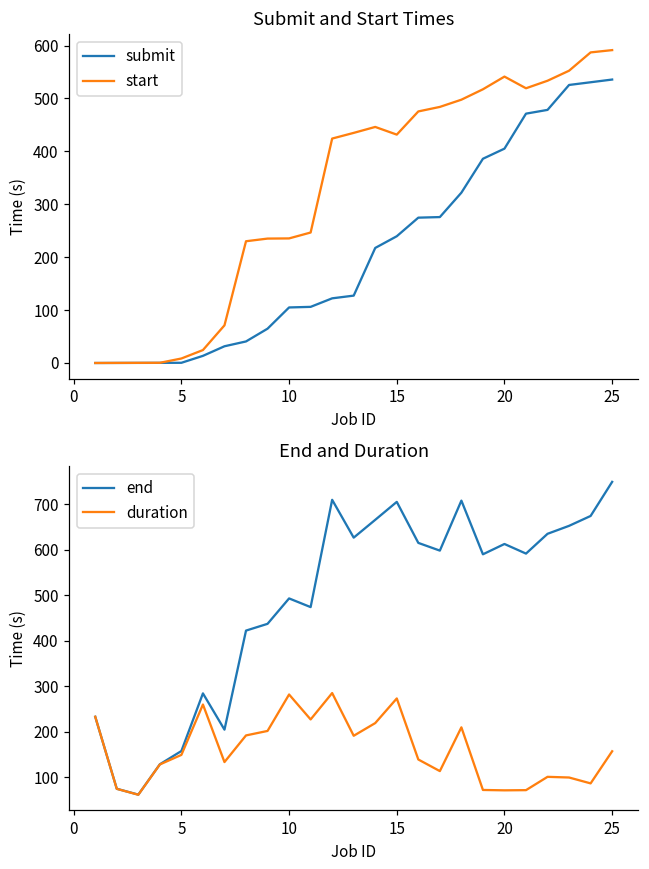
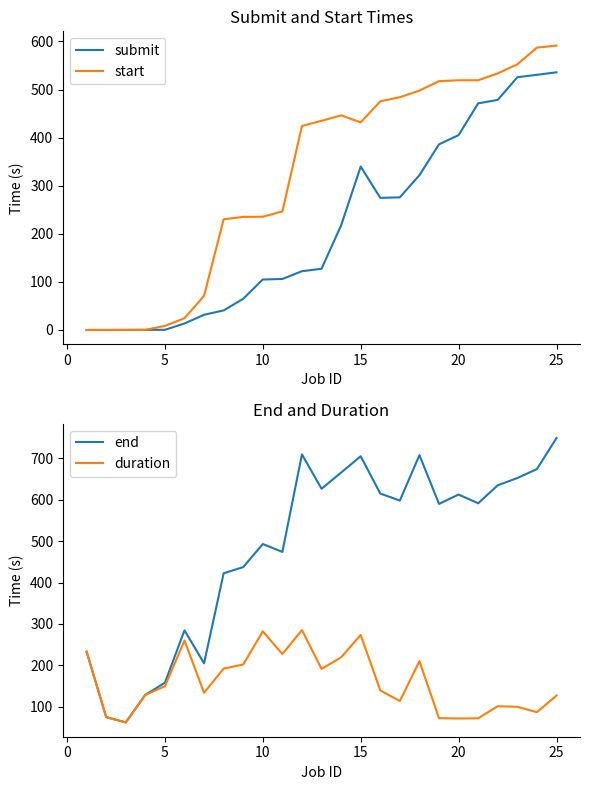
Submit and Start Times, submit, 15: 240 -> 340
Submit and Start Times, start, 20: 540 -> 520
End and Duration, duration, 25: 160 -> 130
